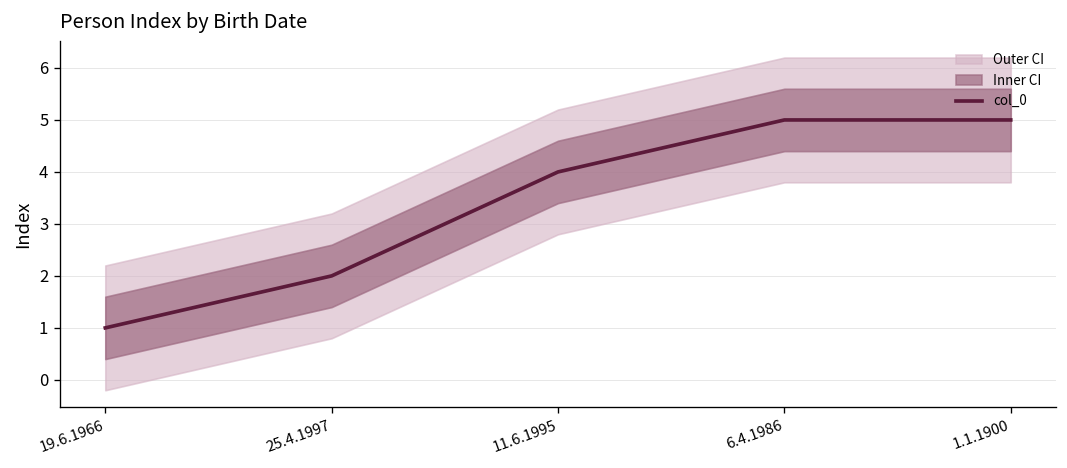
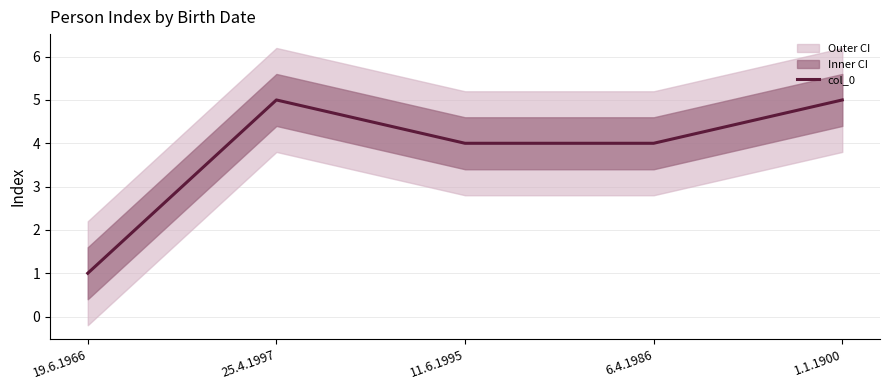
col_0, 25.4.1997: 2 -> 5
col_0, 6.4.1986: 5 -> 4
